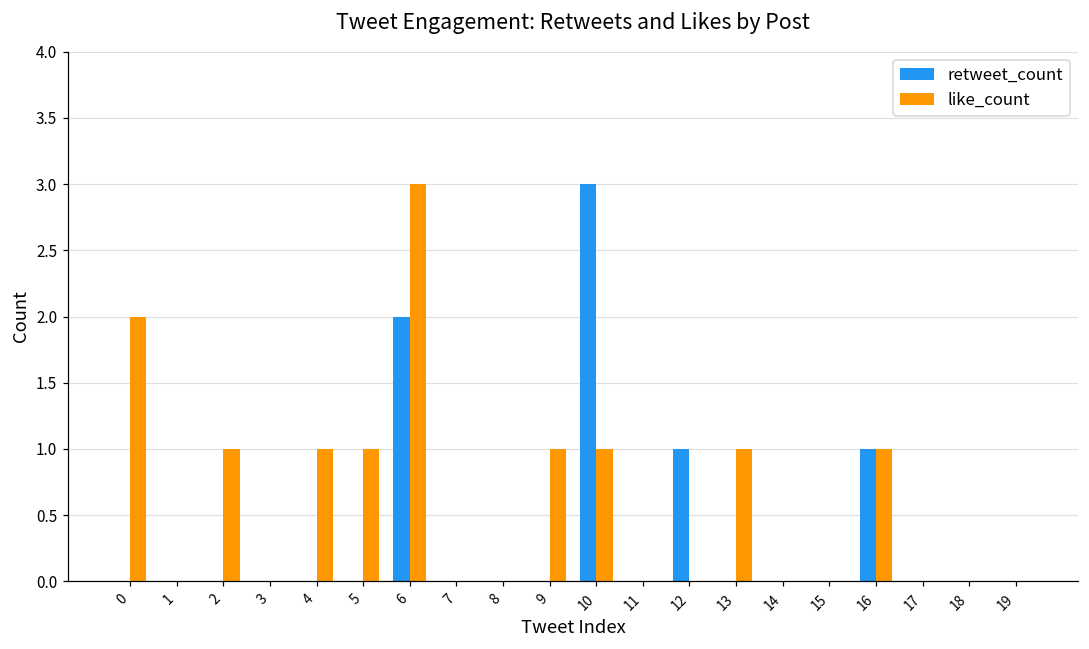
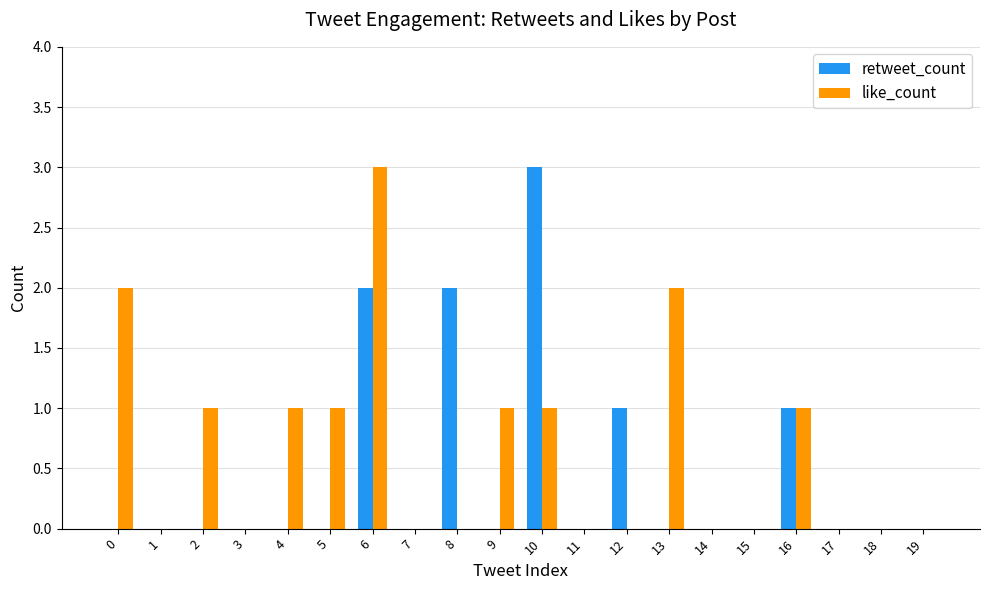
retweet_count, 8: 0 -> 2
like_count, 13: 1 -> 2
